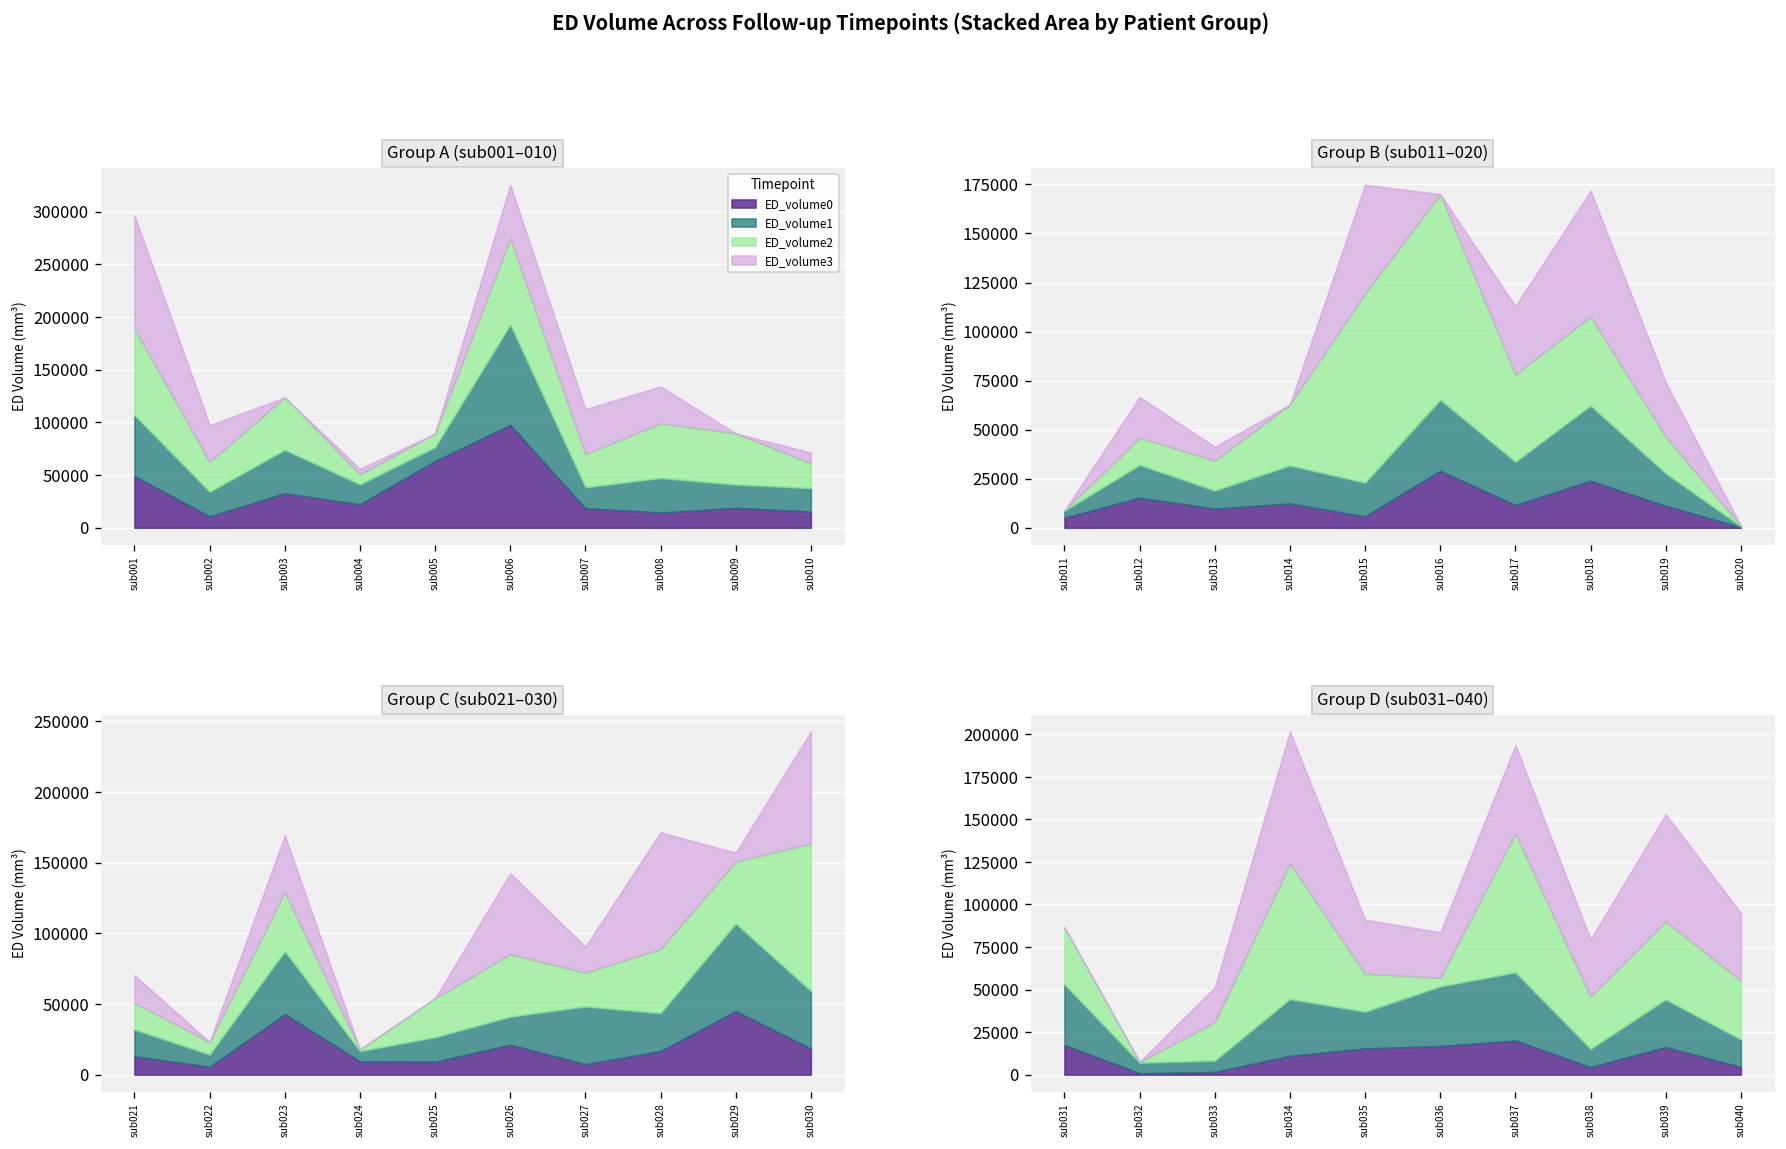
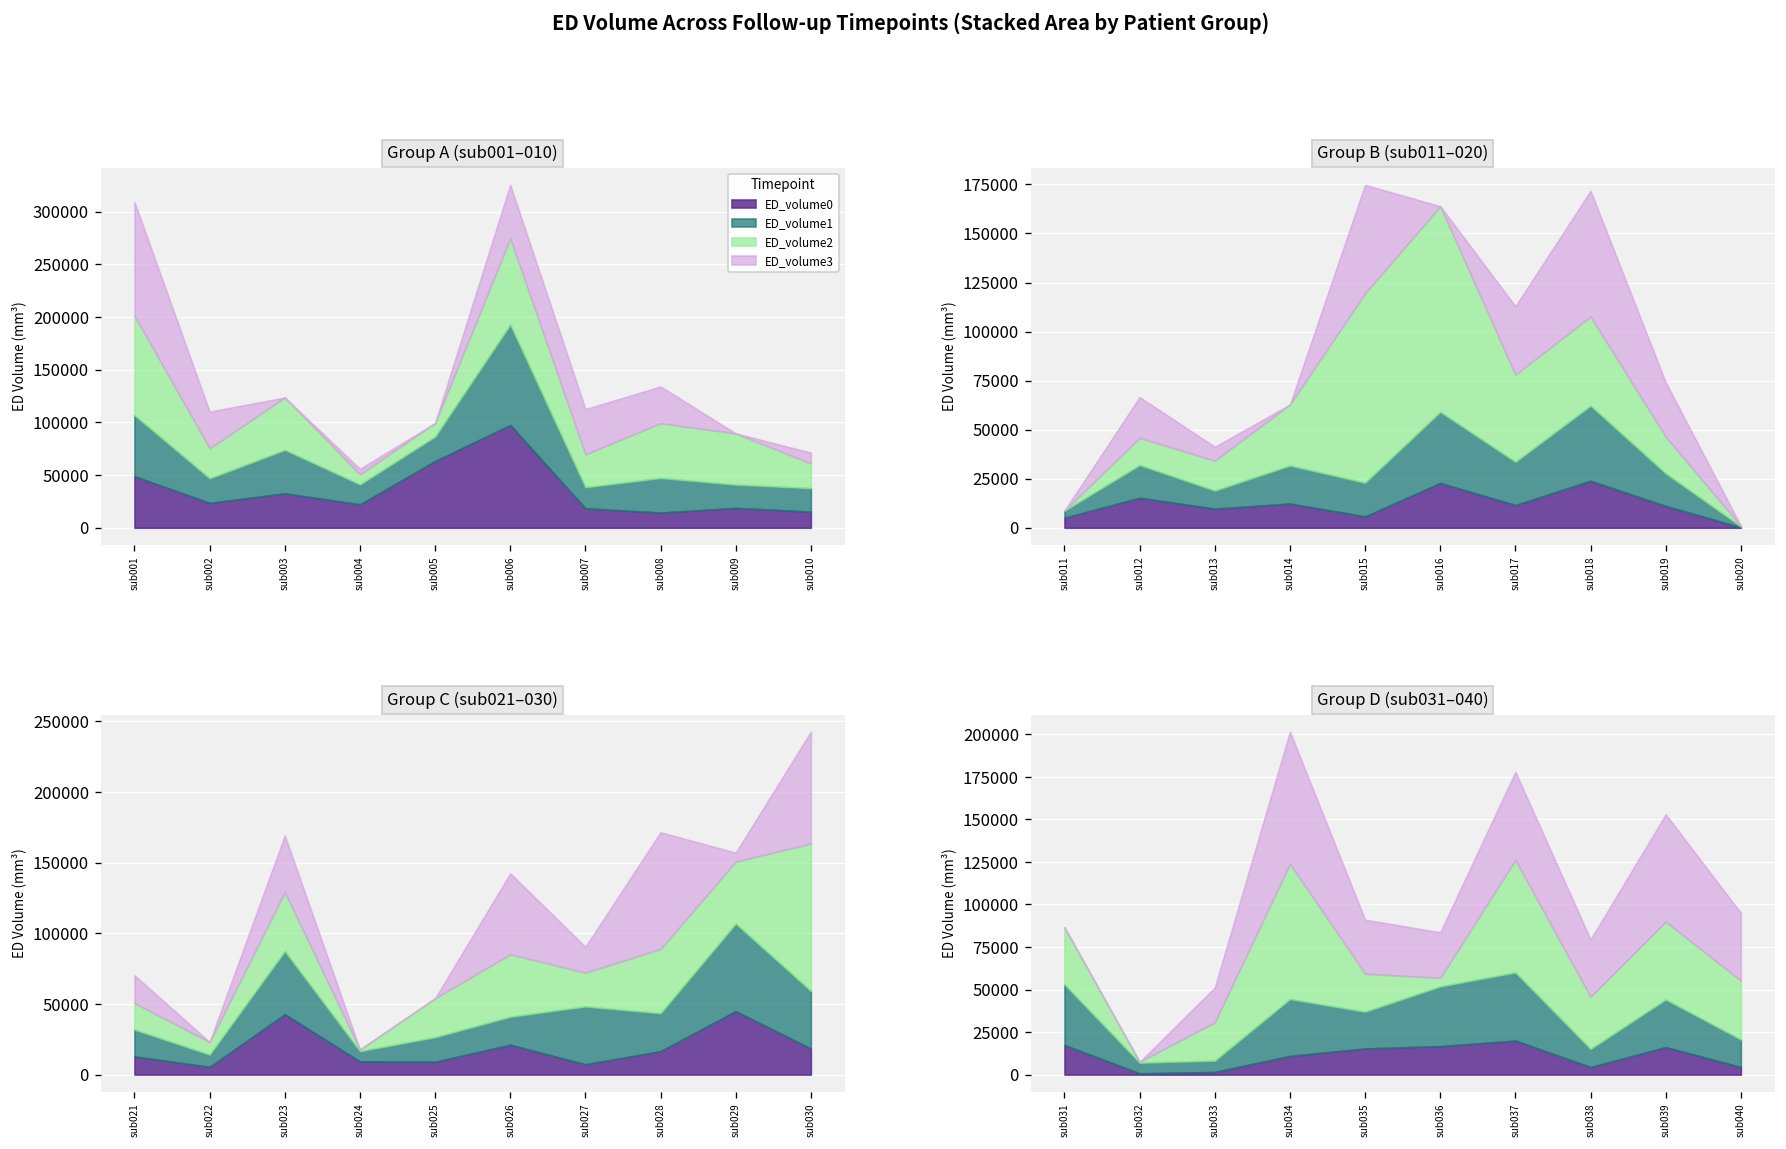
Group A (sub001–010), ED_volume2, sub001: 80000 -> 90000
Group A (sub001–010), ED_volume0, sub002: 10000 -> 20000
Group A (sub001–010), ED_volume1, sub005: 10000 -> 20000
Group B (sub011–020), ED_volume0, sub016: 29000 -> 23000
Group D (sub031–040), ED_volume2, sub037: 82000 -> 66000
